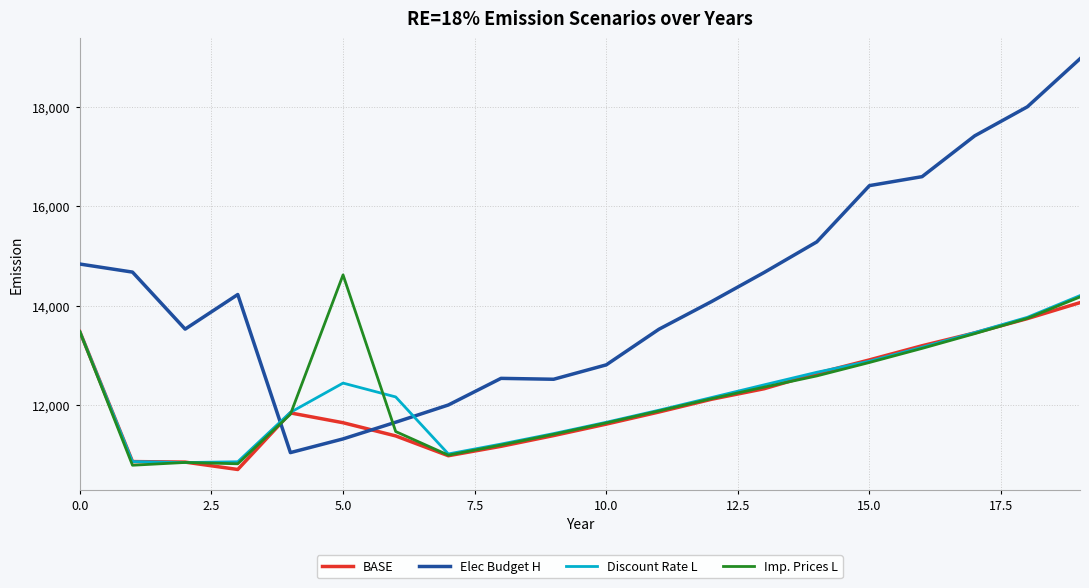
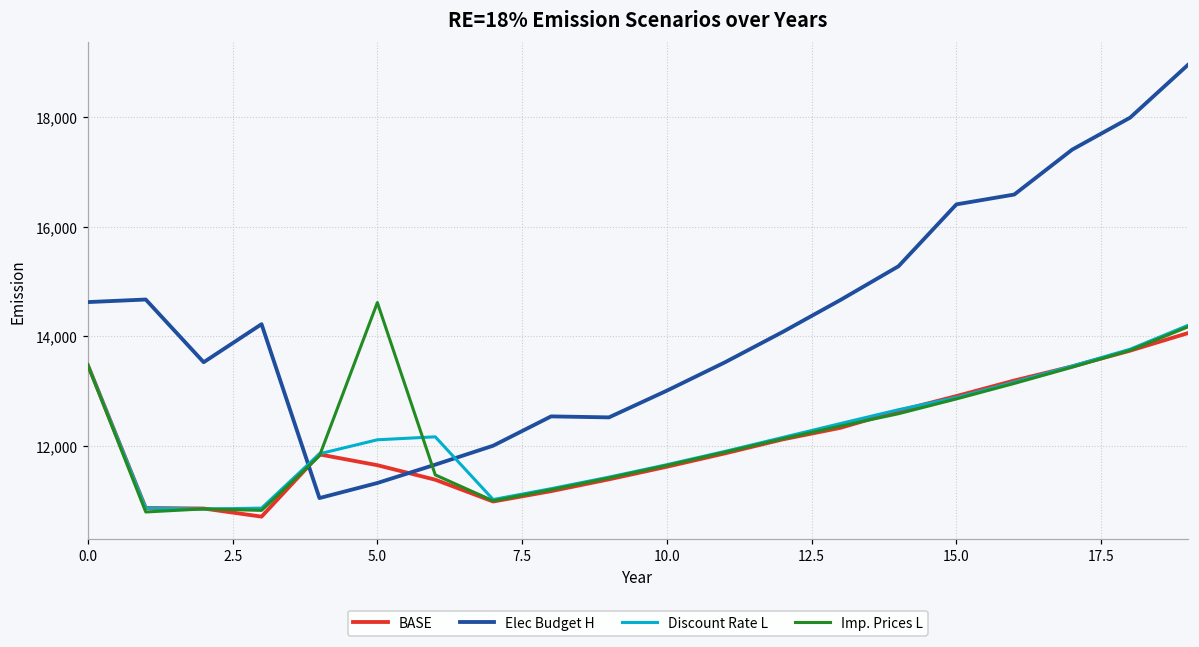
Elec Budget H, 0.0: 14,800 -> 14,600
Discount Rate L, 5.0: 12,400 -> 12,100
Elec Budget H, 10.0: 12,800 -> 13,000
